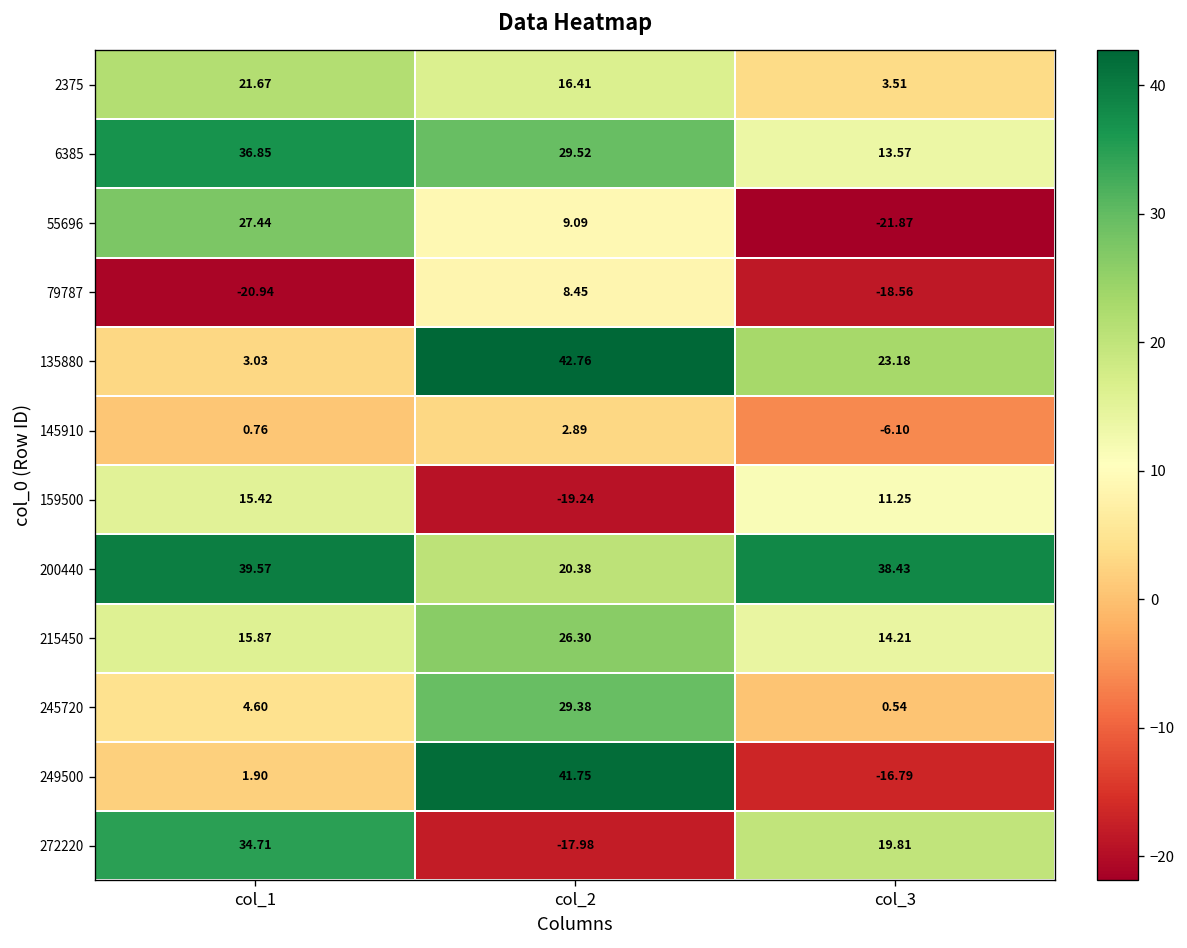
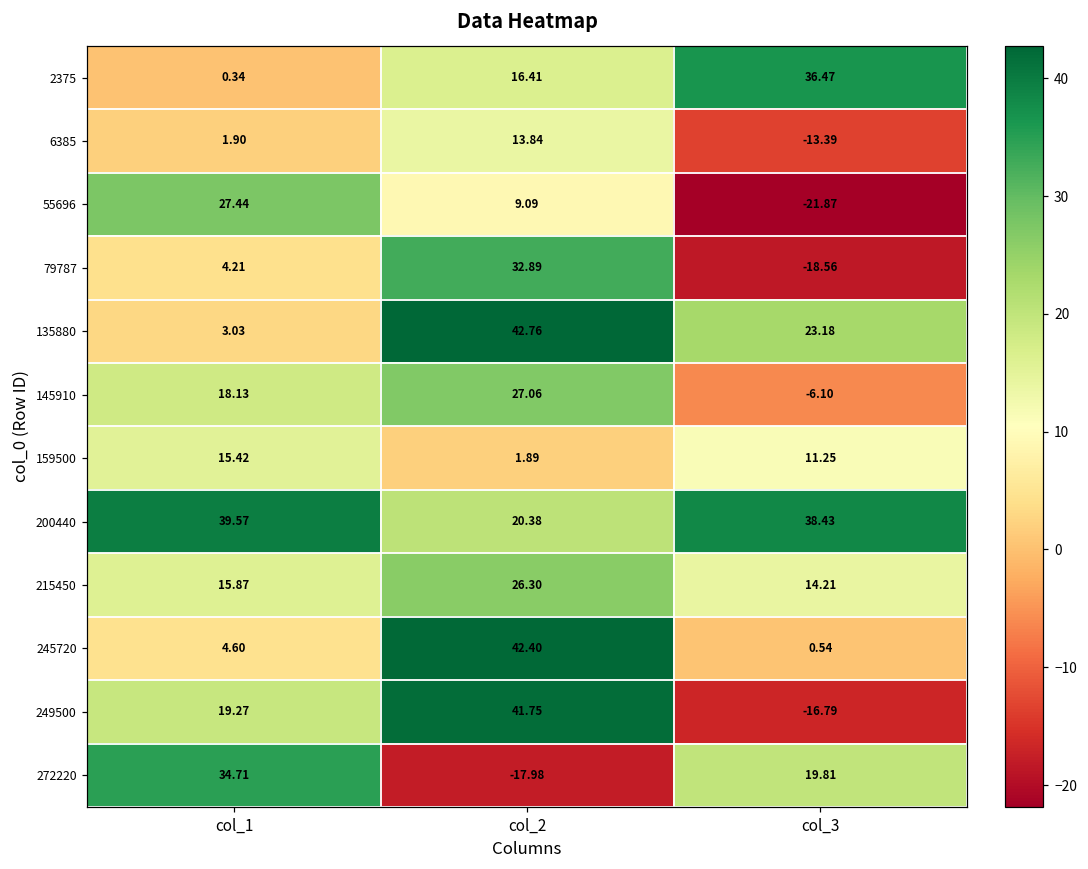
2375, col_1: 21.67 -> 0.34
2375, col_3: 3.51 -> 36.47
6385, col_1: 36.85 -> 1.90
6385, col_2: 29.52 -> 13.84
6385, col_3: 13.57 -> -13.39
79787, col_1: -20.94 -> 4.21
79787, col_2: 8.45 -> 32.89
145910, col_1: 0.76 -> 18.13
145910, col_2: 2.89 -> 27.06
159500, col_2: -19.24 -> 1.89
245720, col_2: 29.38 -> 42.40
249500, col_1: 1.90 -> 19.27
